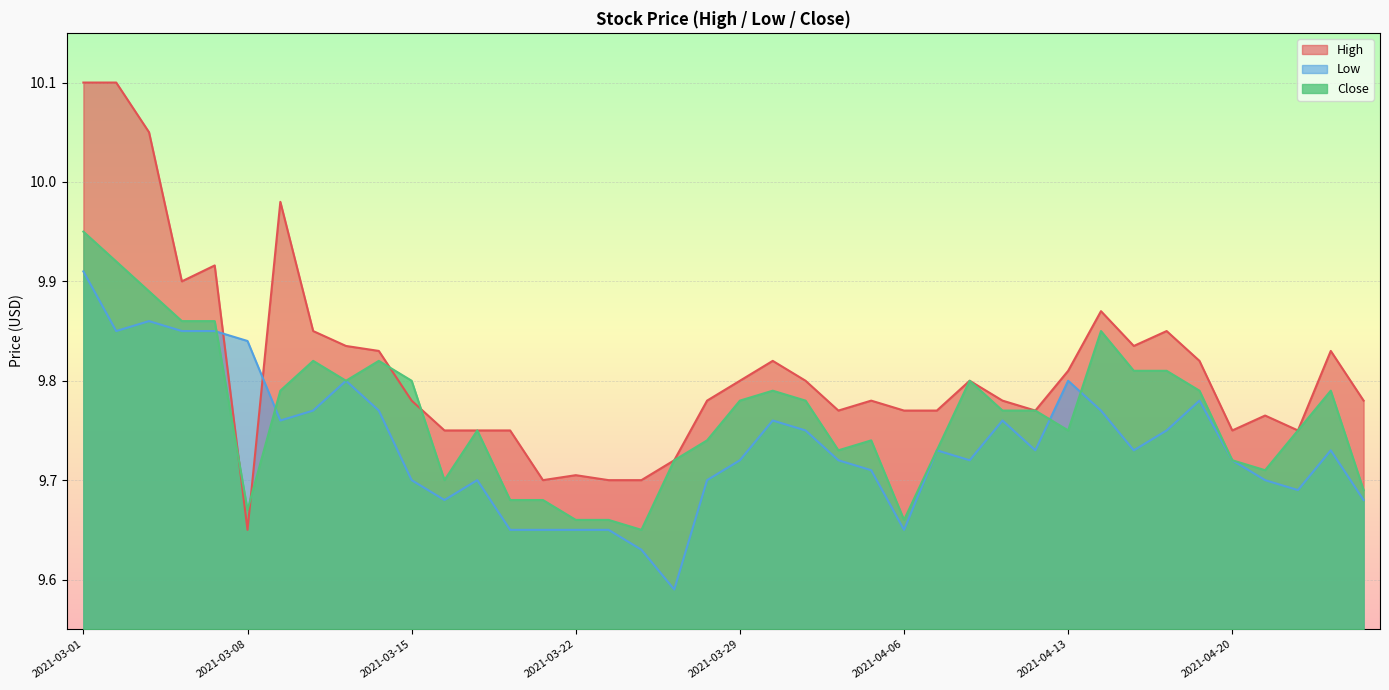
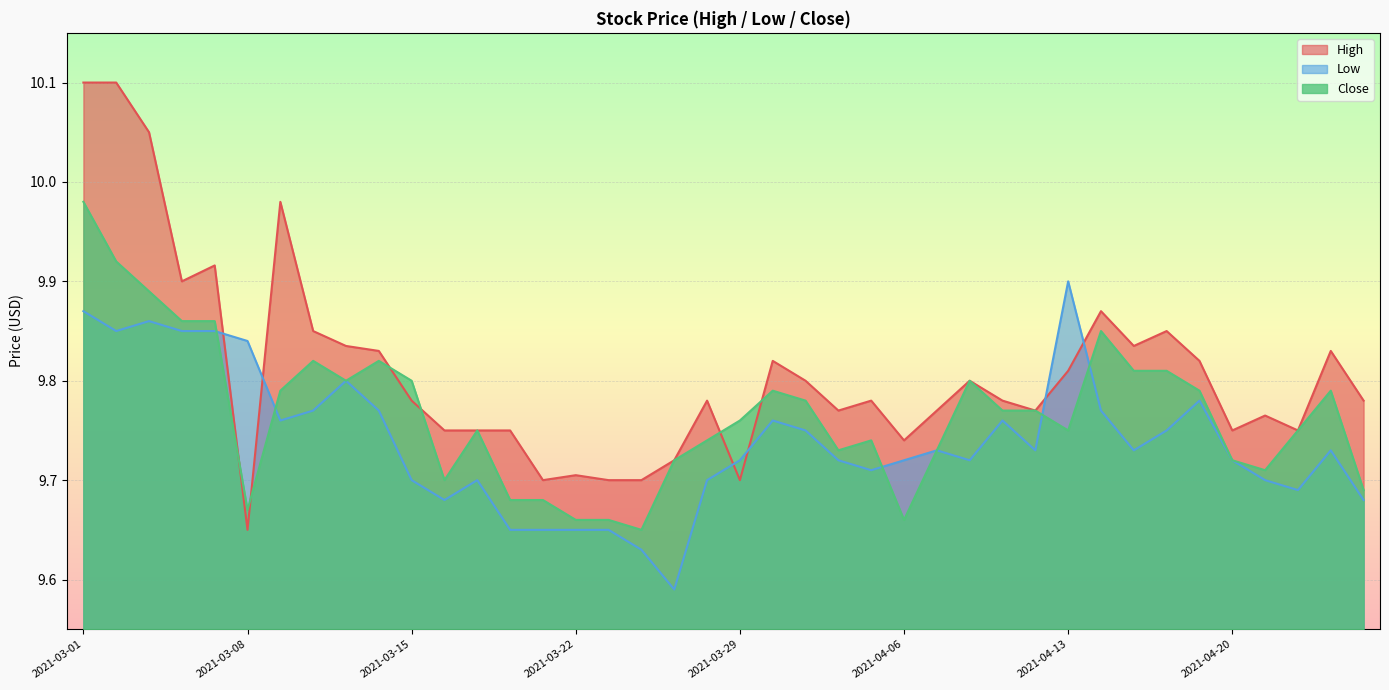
Low, 2021-03-01: 9.91 -> 9.87
Close, 2021-03-01: 9.95 -> 9.98
High, 2021-03-29: 9.8 -> 9.7
Close, 2021-03-29: 9.78 -> 9.76
High, 2021-04-06: 9.77 -> 9.74
Low, 2021-04-06: 9.65 -> 9.72
Low, 2021-04-13: 9.8 -> 9.9
